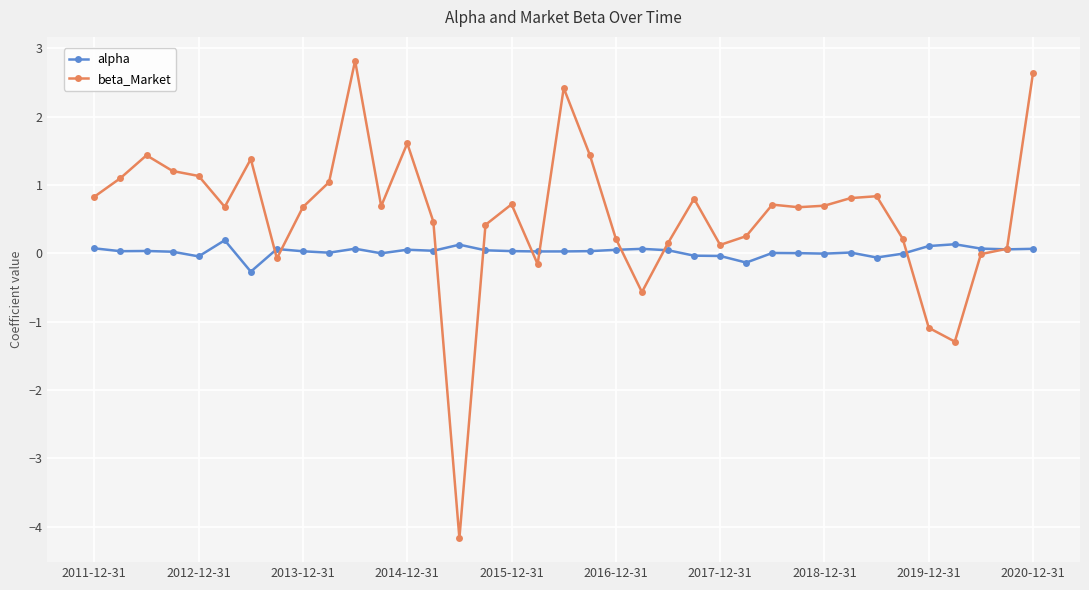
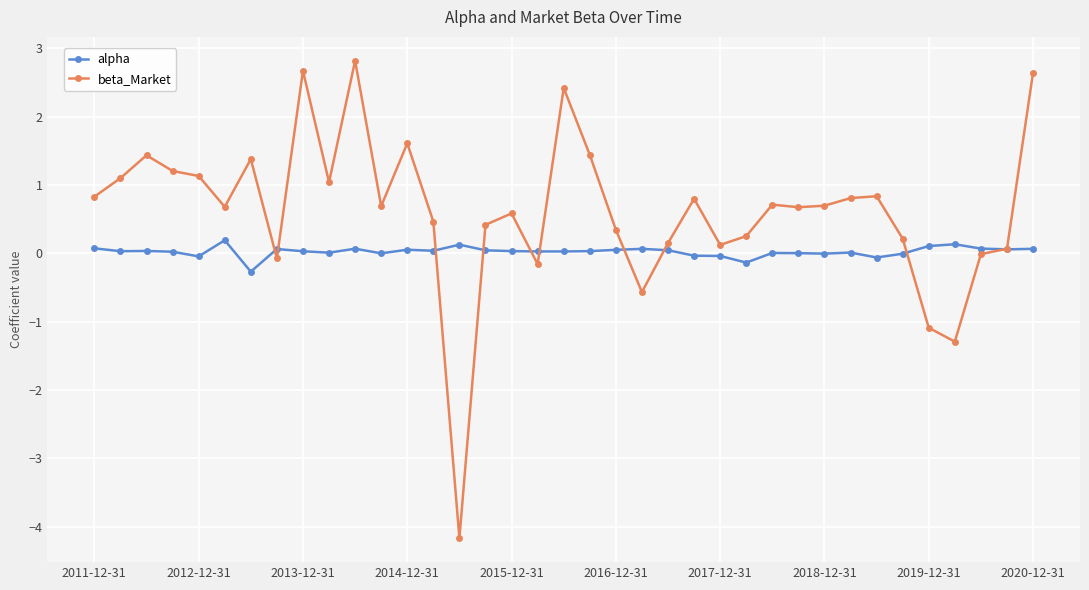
beta_Market, 2013-12-31: 0.7 -> 2.7
beta_Market, 2015-12-31: 0.7 -> 0.6
beta_Market, 2016-12-31: 0.2 -> 0.3
